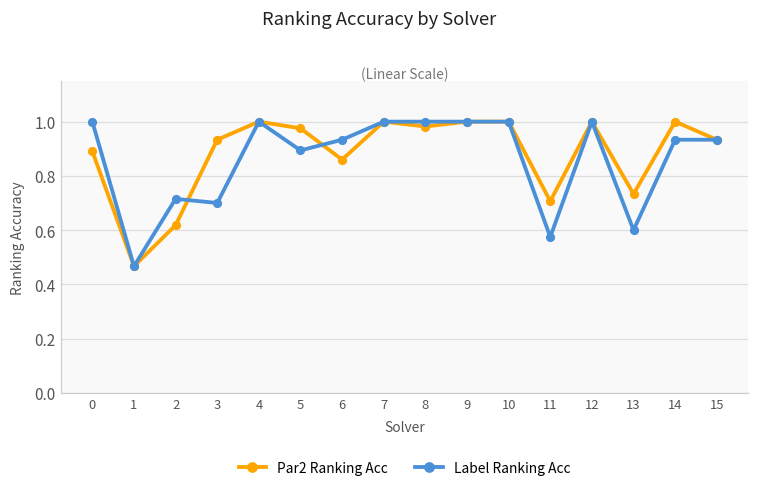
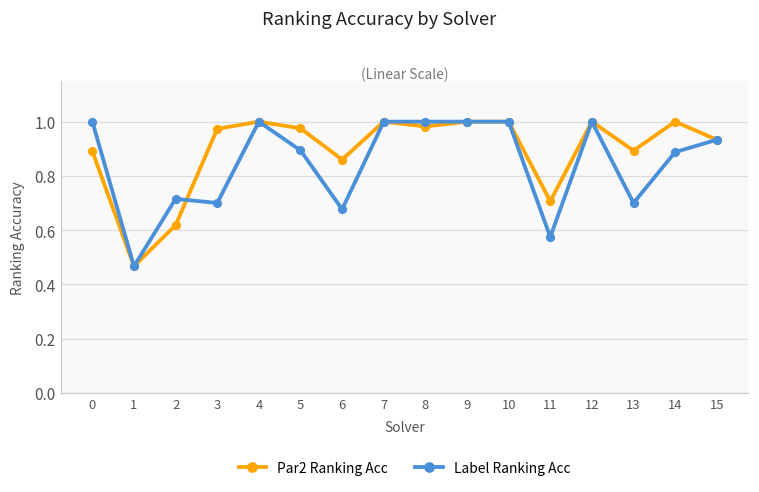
Par2 Ranking Acc, 3: 0.93 -> 0.97
Label Ranking Acc, 6: 0.93 -> 0.68
Par2 Ranking Acc, 13: 0.73 -> 0.89
Label Ranking Acc, 13: 0.6 -> 0.7
Label Ranking Acc, 14: 0.93 -> 0.89
